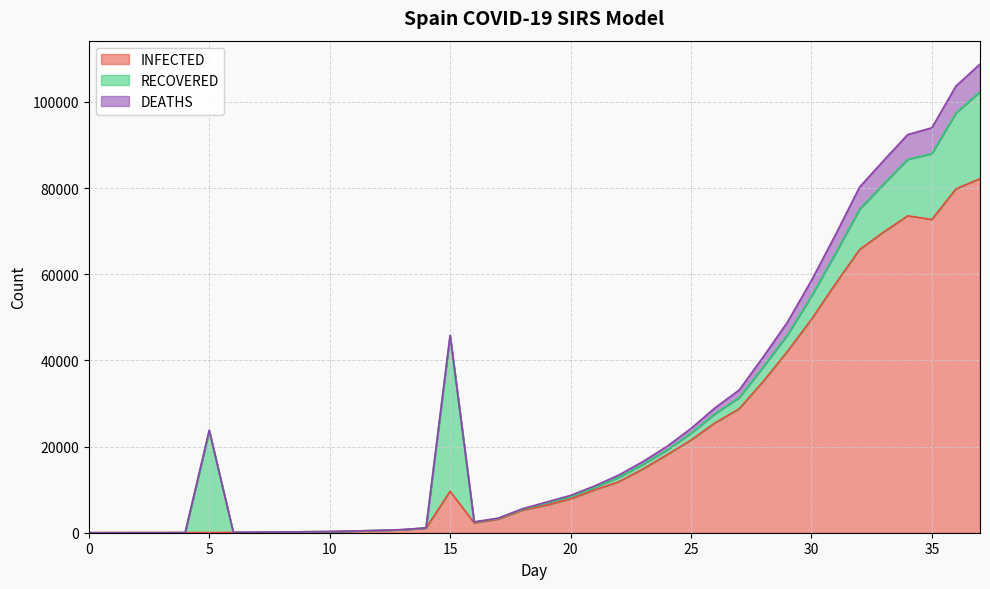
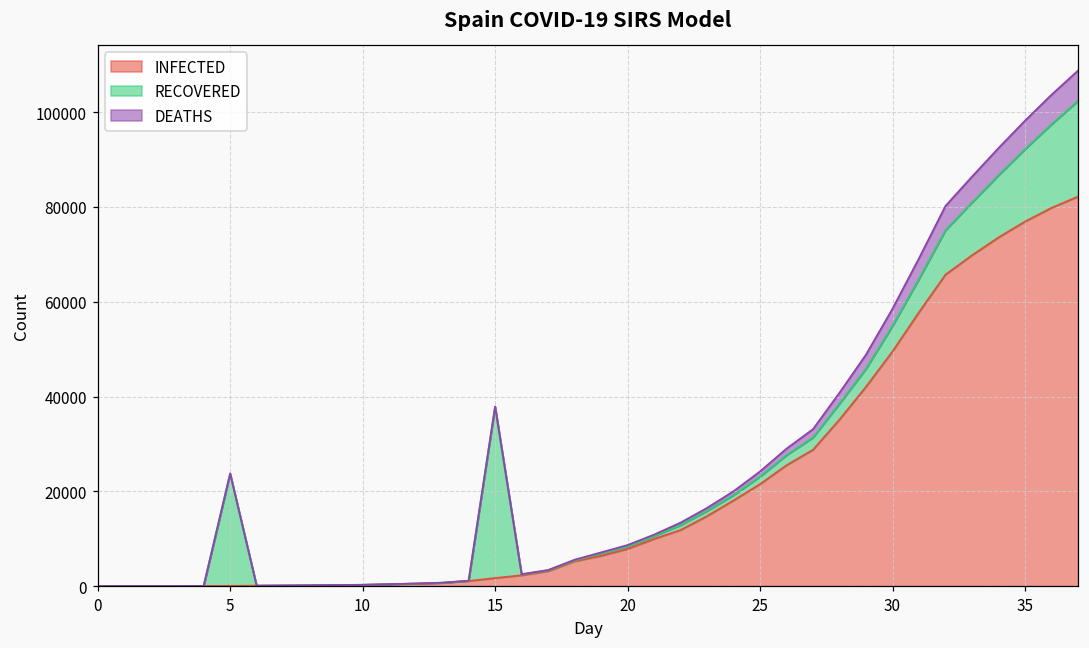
INFECTED, 15: 10000 -> 2000
INFECTED, 35: 73000 -> 77000
